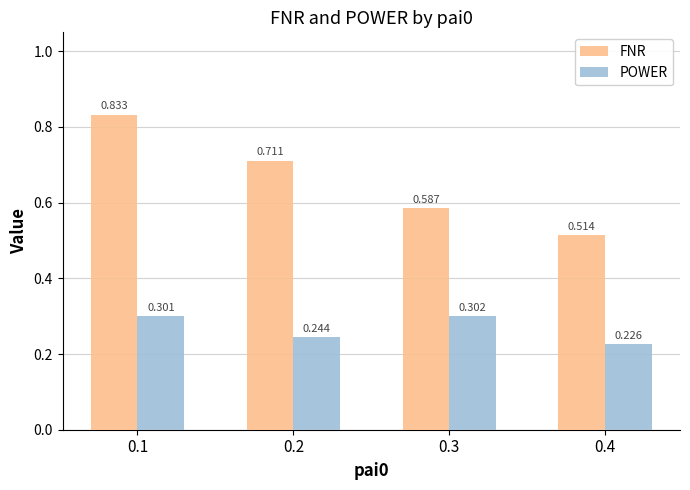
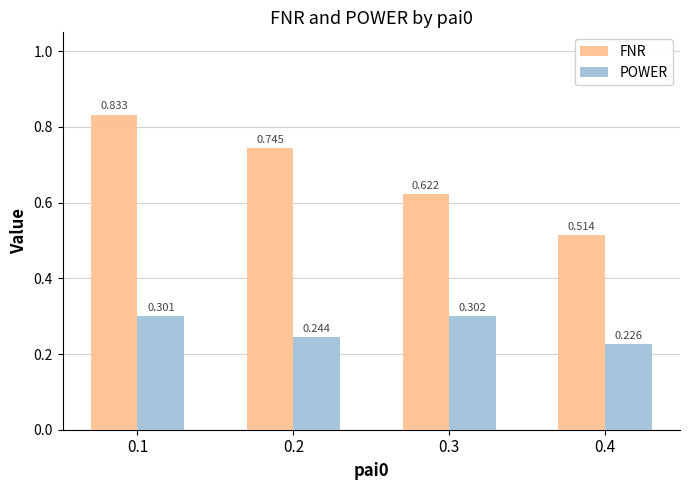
FNR, 0.2: 0.711 -> 0.745
FNR, 0.3: 0.587 -> 0.622
